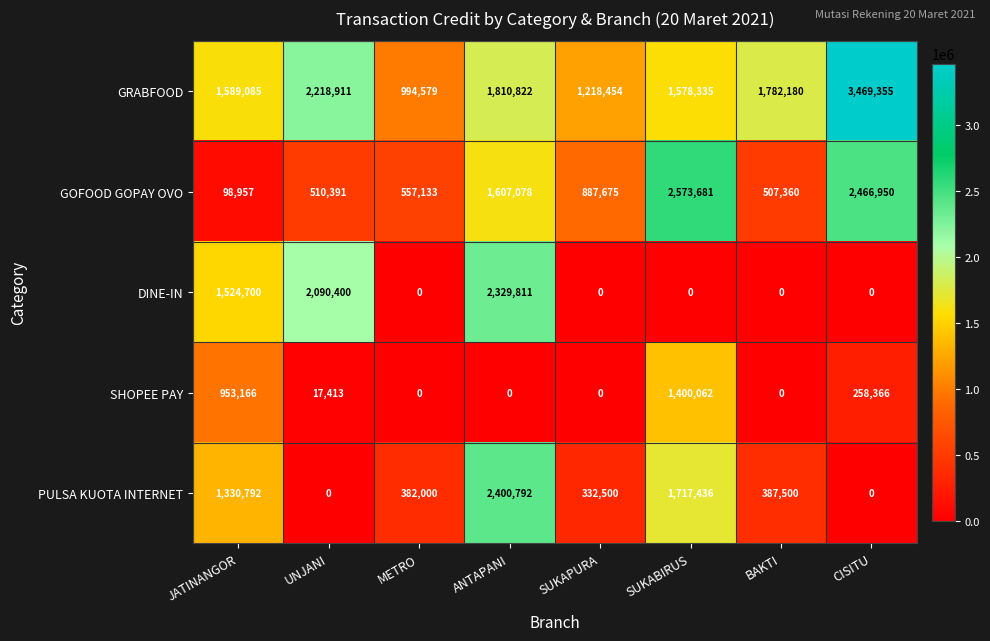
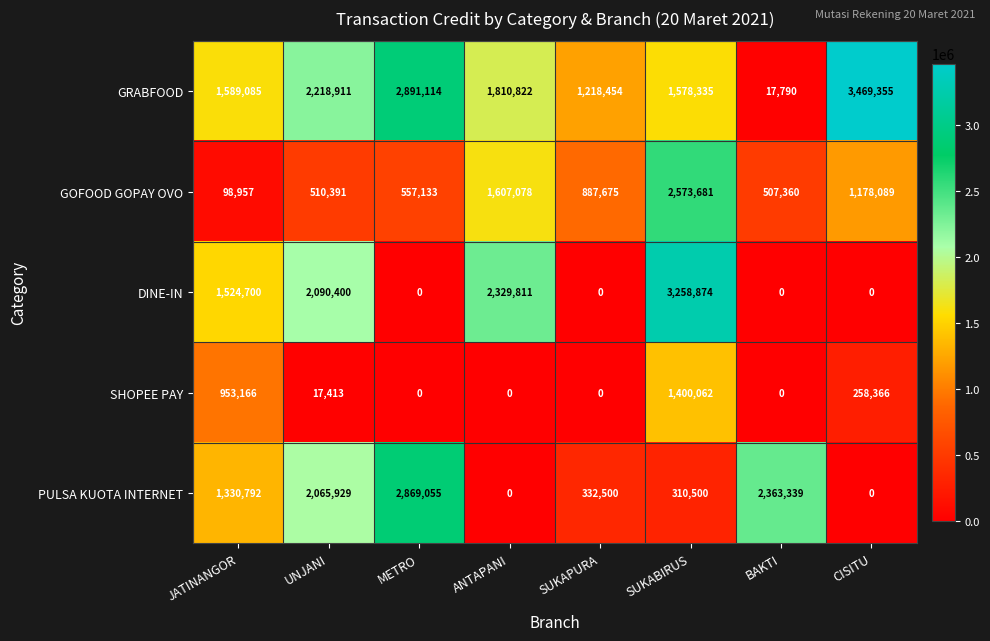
GRABFOOD, METRO: 994,579 -> 2,891,114
GRABFOOD, BAKTI: 1,782,180 -> 17,790
GOFOOD GOPAY OVO, CISITU: 2,466,950 -> 1,178,089
DINE-IN, SUKABIRUS: 0 -> 3,258,874
PULSA KUOTA INTERNET, UNJANI: 0 -> 2,065,929
PULSA KUOTA INTERNET, METRO: 382,000 -> 2,869,055
PULSA KUOTA INTERNET, ANTAPANI: 2,400,792 -> 0
PULSA KUOTA INTERNET, SUKABIRUS: 1,717,436 -> 310,500
PULSA KUOTA INTERNET, BAKTI: 387,500 -> 2,363,339
